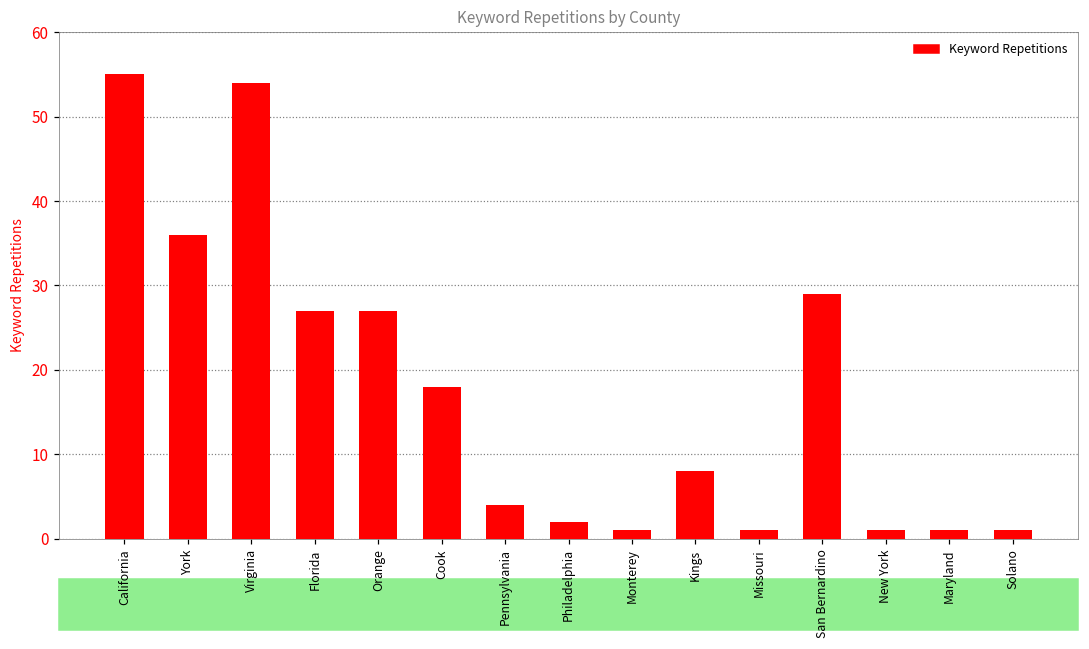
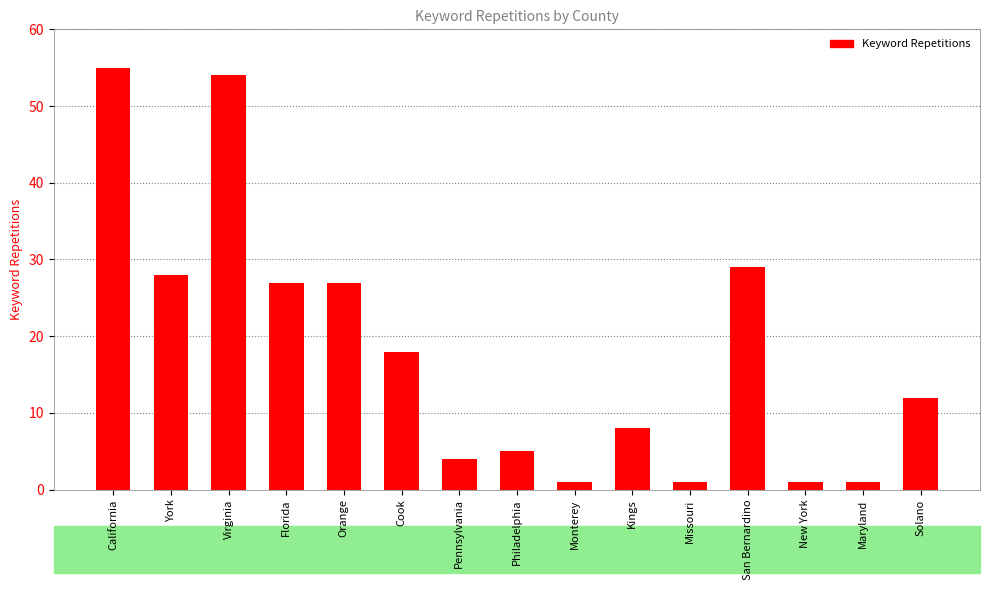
York: 36 -> 28
Philadelphia: 2 -> 5
Solano: 1 -> 12
